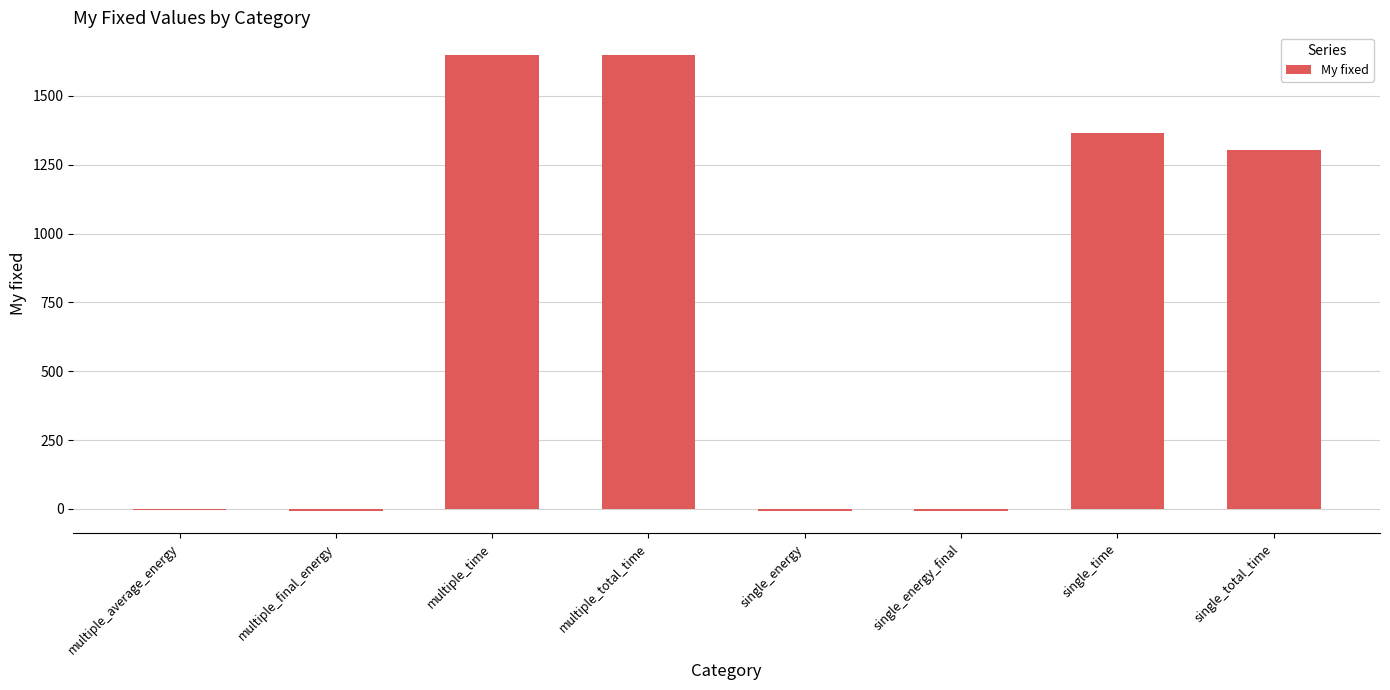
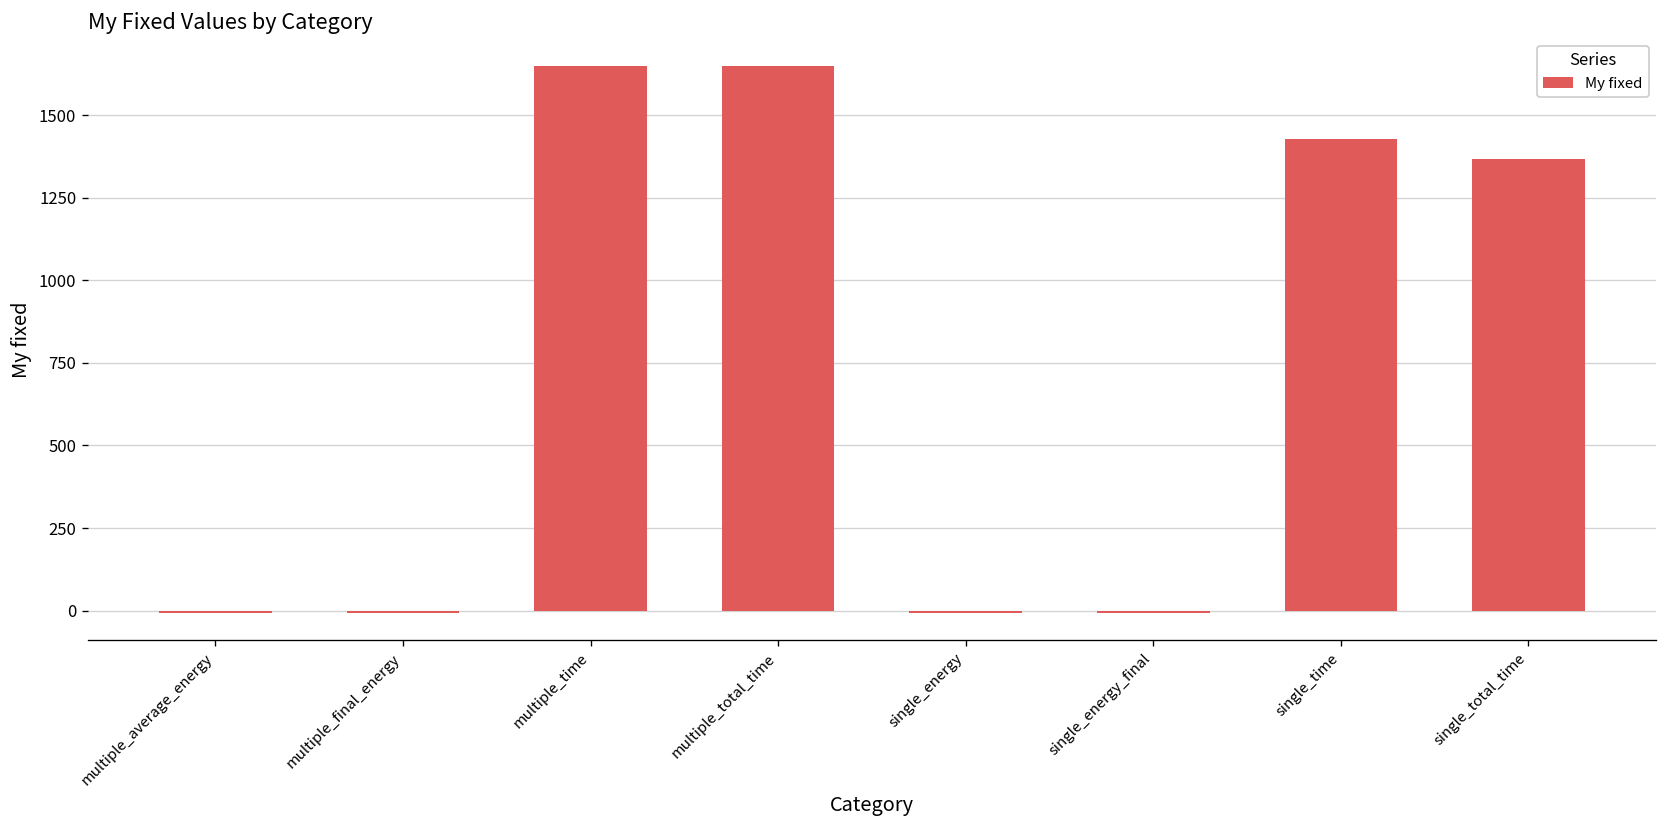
single_time: 1370 -> 1430
single_total_time: 1300 -> 1370
